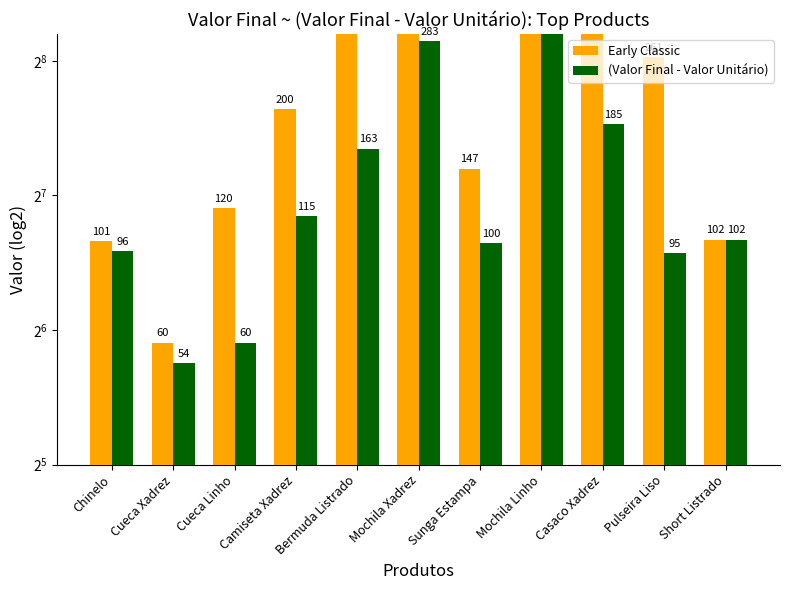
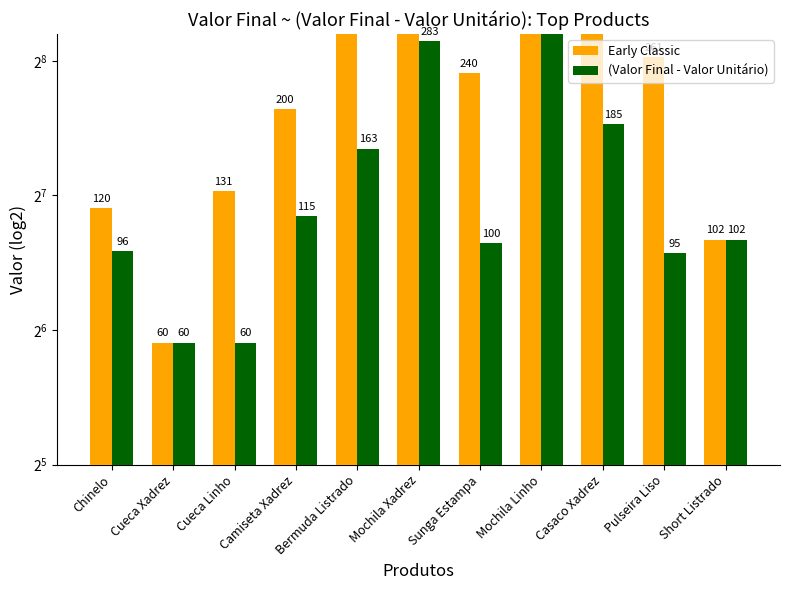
Early Classic, Chinelo: 101 -> 120
(Valor Final - Valor Unitário), Cueca Xadrez: 54 -> 60
Early Classic, Cueca Linho: 120 -> 131
Early Classic, Sunga Estampa: 147 -> 240
